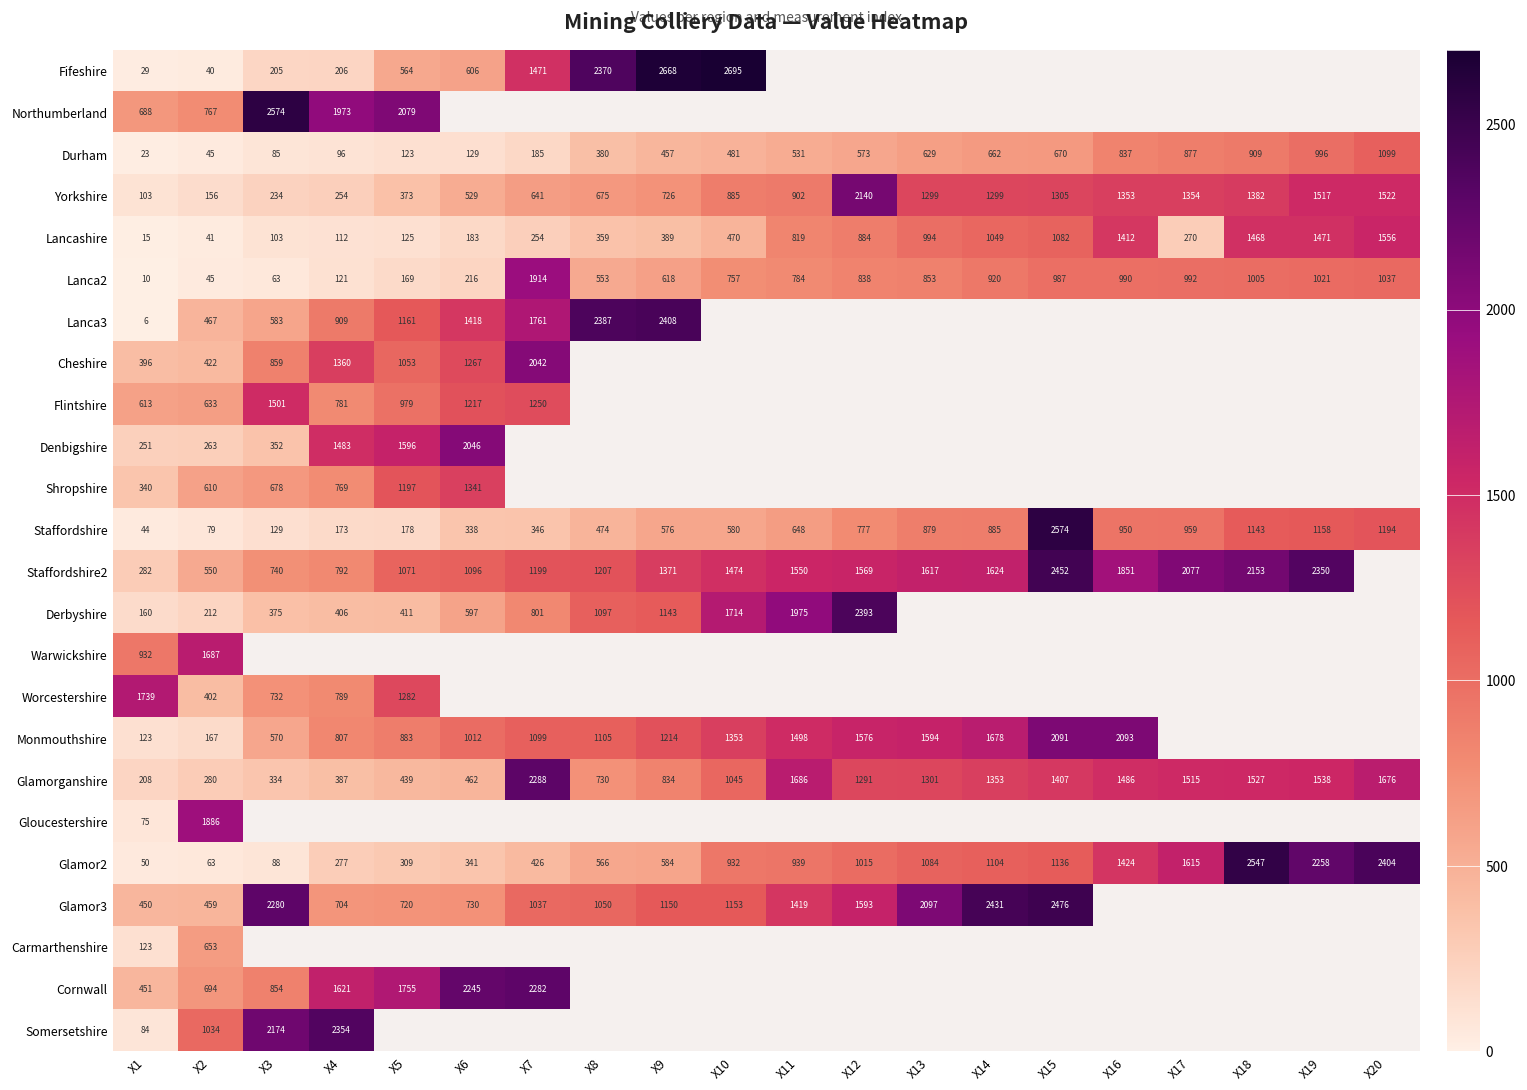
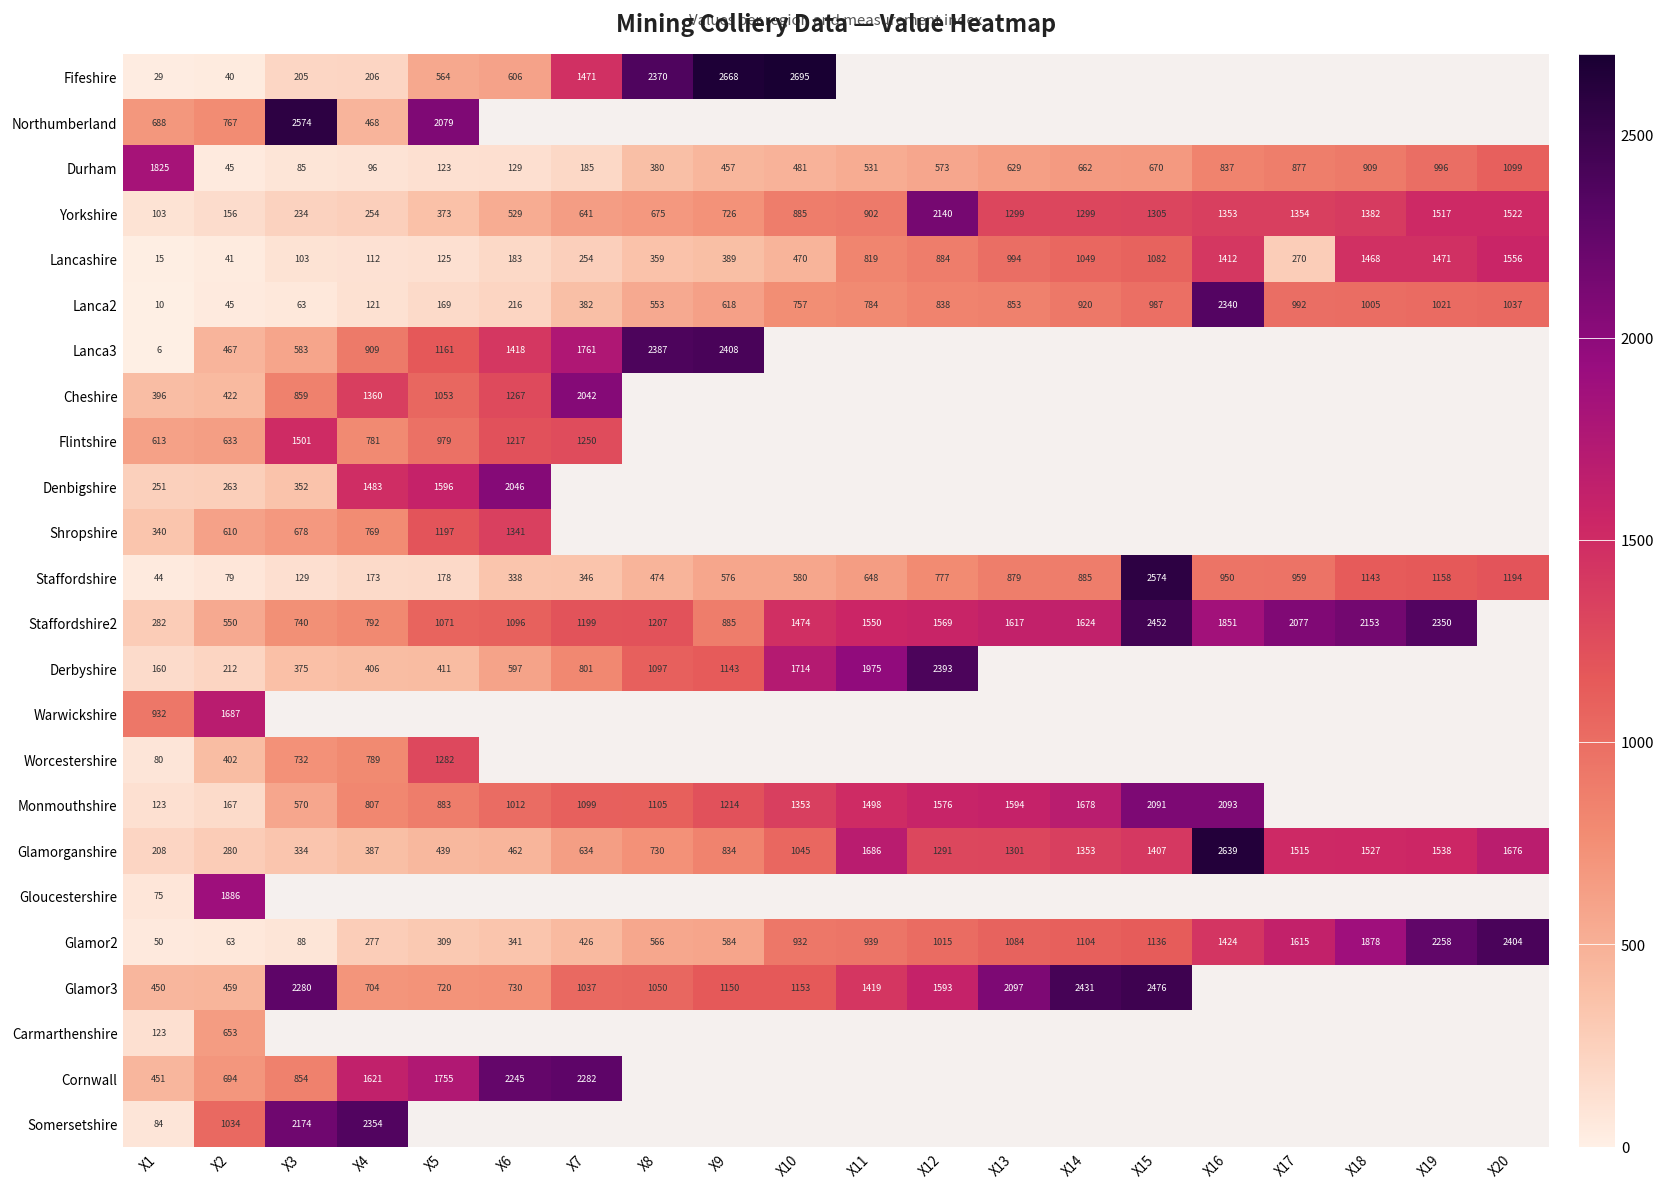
Northumberland, X4: 1973 -> 468
Durham, X1: 23 -> 1825
Lanca2, X7: 1914 -> 382
Lanca2, X16: 990 -> 2340
Staffordshire2, X9: 1371 -> 885
Worcestershire, X1: 1739 -> 80
Glamorganshire, X7: 2288 -> 634
Glamorganshire, X16: 1486 -> 2639
Glamor2, X18: 2547 -> 1878
